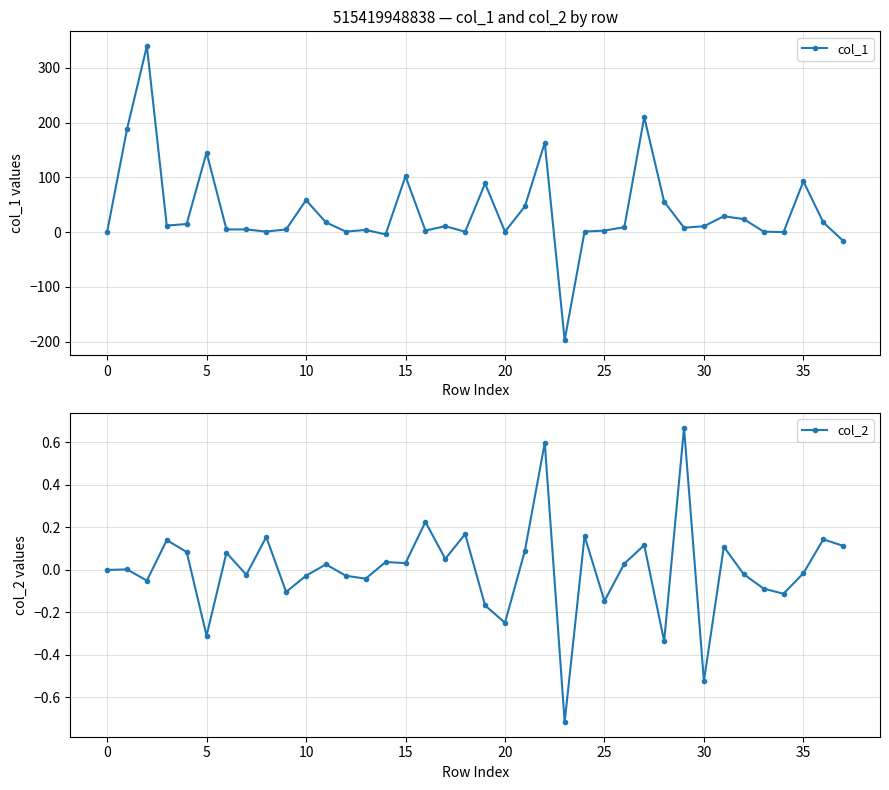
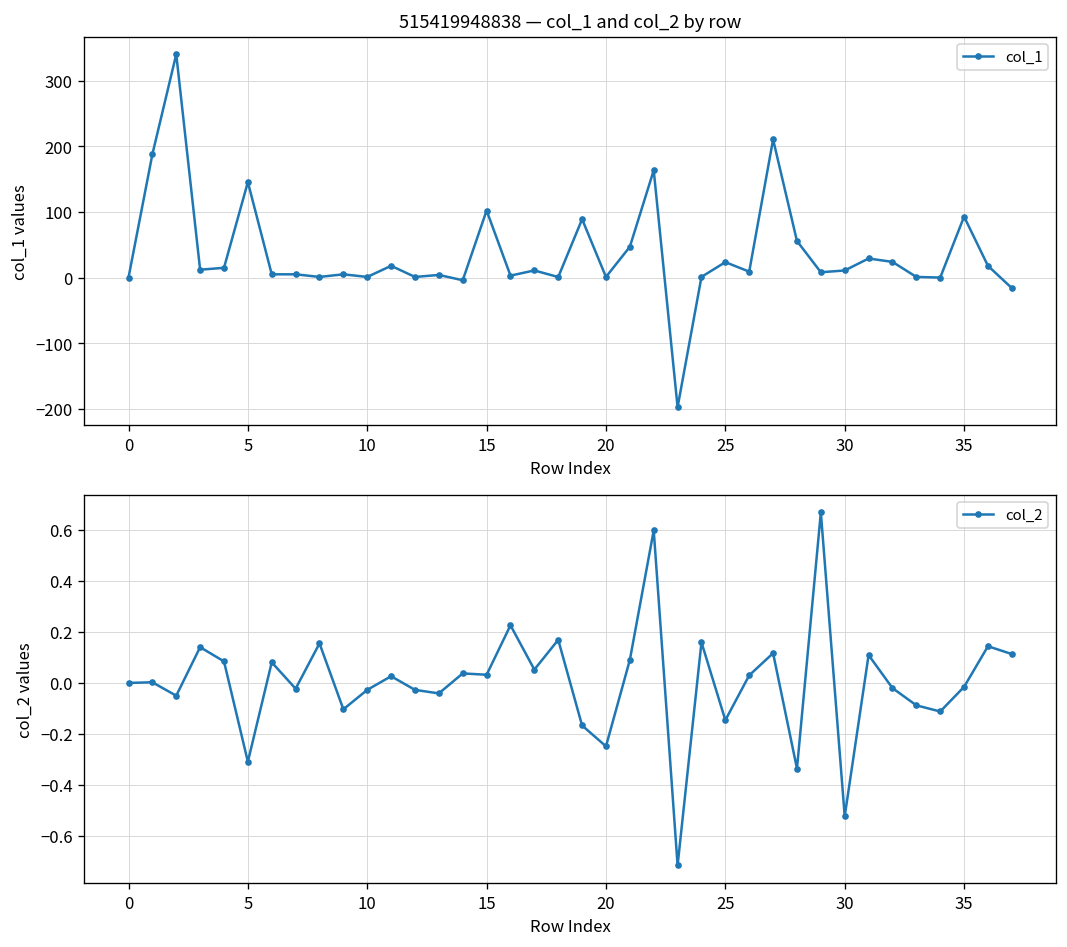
515419948838 — col_1 and col_2 by row, 10: 60 -> 0
515419948838 — col_1 and col_2 by row, 25: 0 -> 20
